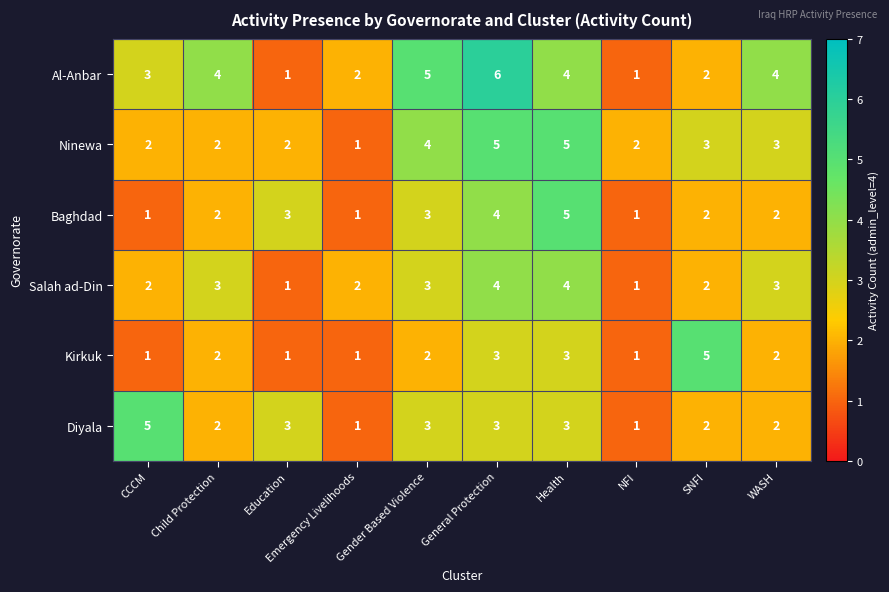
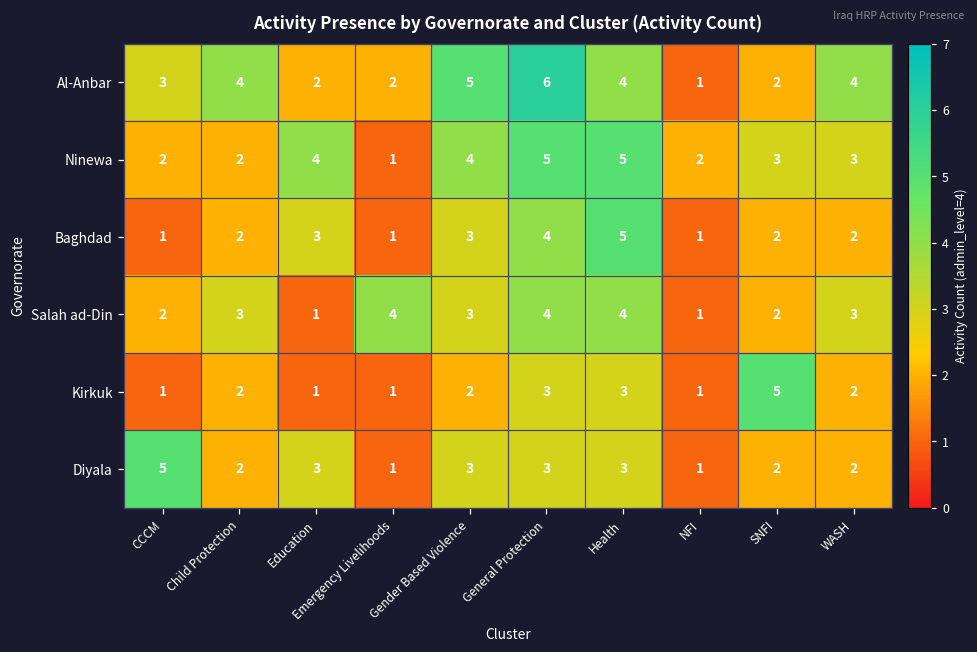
Al-Anbar, Education: 1 -> 2
Ninewa, Education: 2 -> 4
Salah ad-Din, Emergency Livelihoods: 2 -> 4
